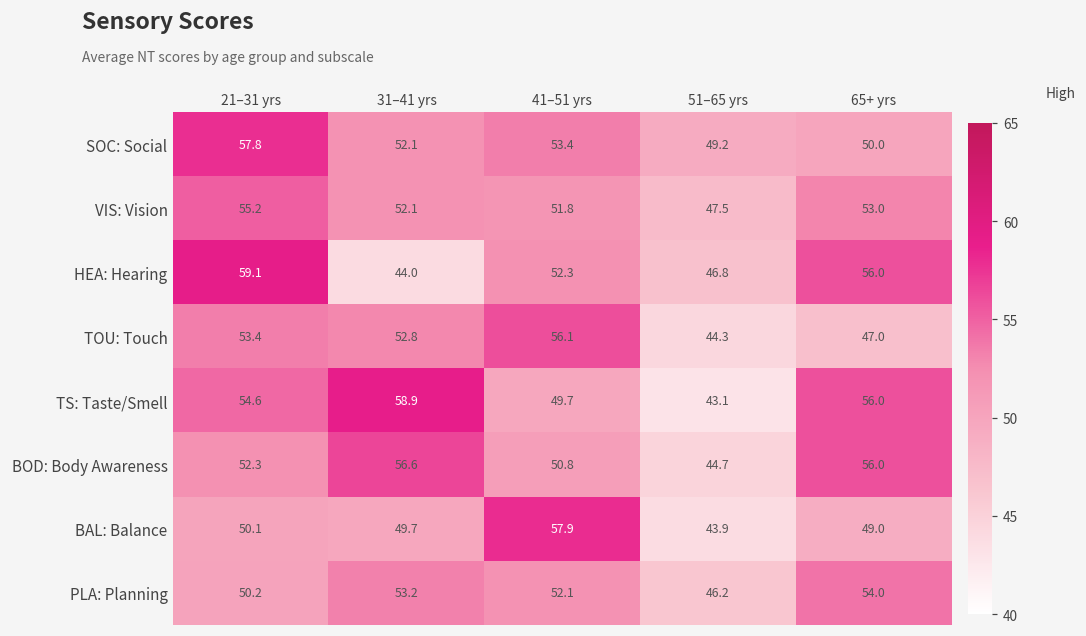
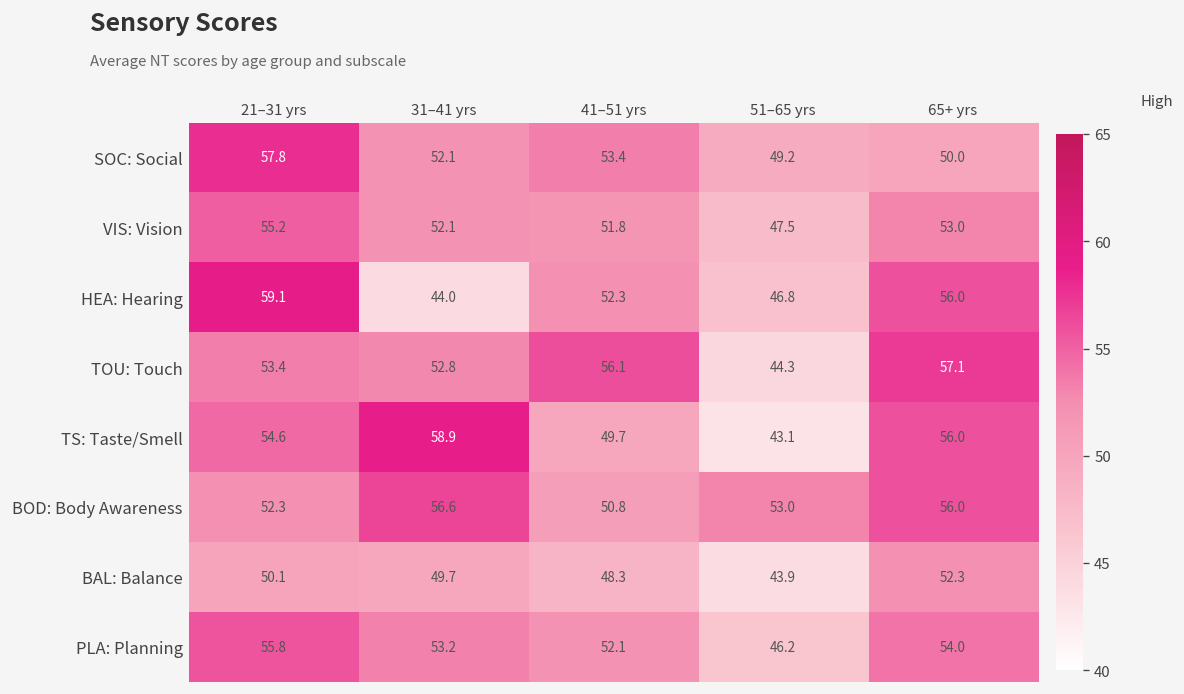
TOU: Touch, 65+ yrs: 47.0 -> 57.1
BOD: Body Awareness, 51–65 yrs: 44.7 -> 53.0
BAL: Balance, 41–51 yrs: 57.9 -> 48.3
BAL: Balance, 65+ yrs: 49.0 -> 52.3
PLA: Planning, 21–31 yrs: 50.2 -> 55.8
